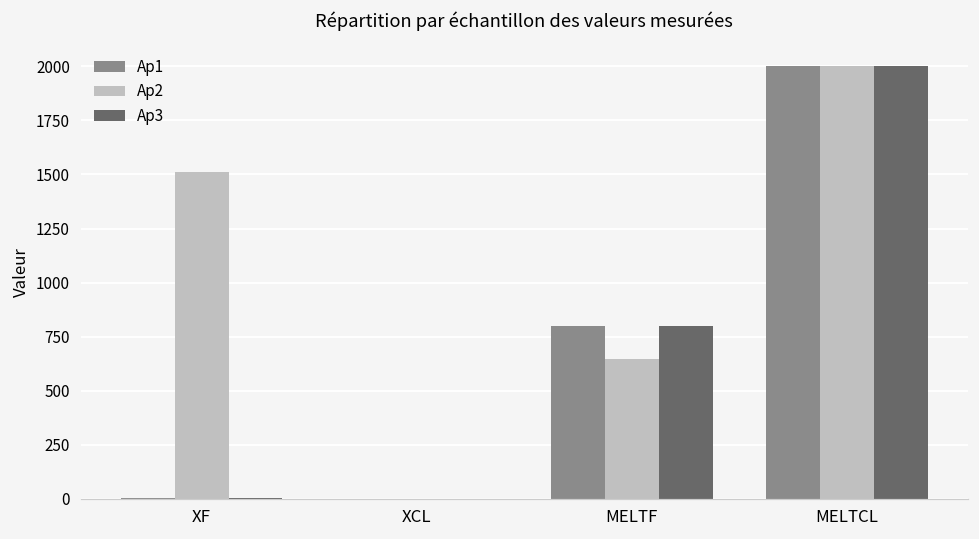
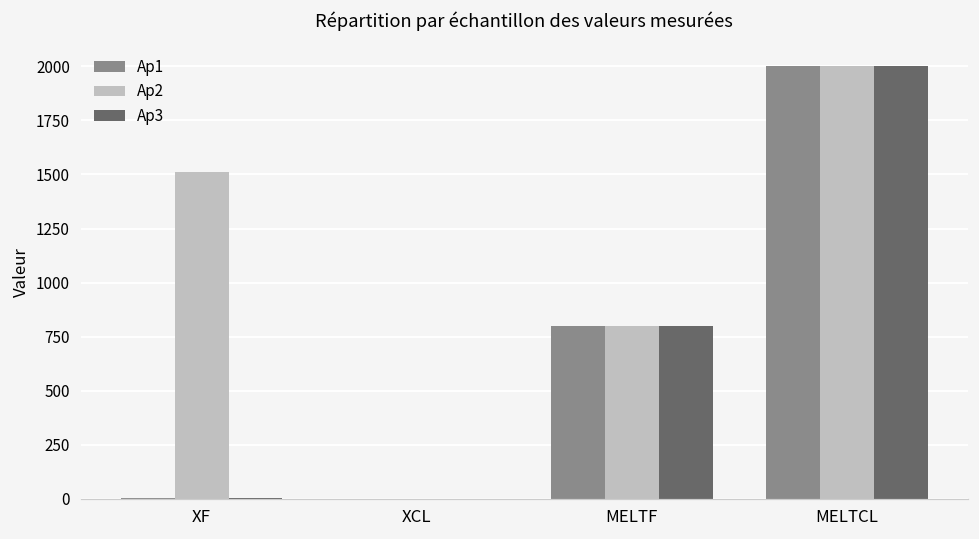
Ap2, MELTF: 640 -> 800
